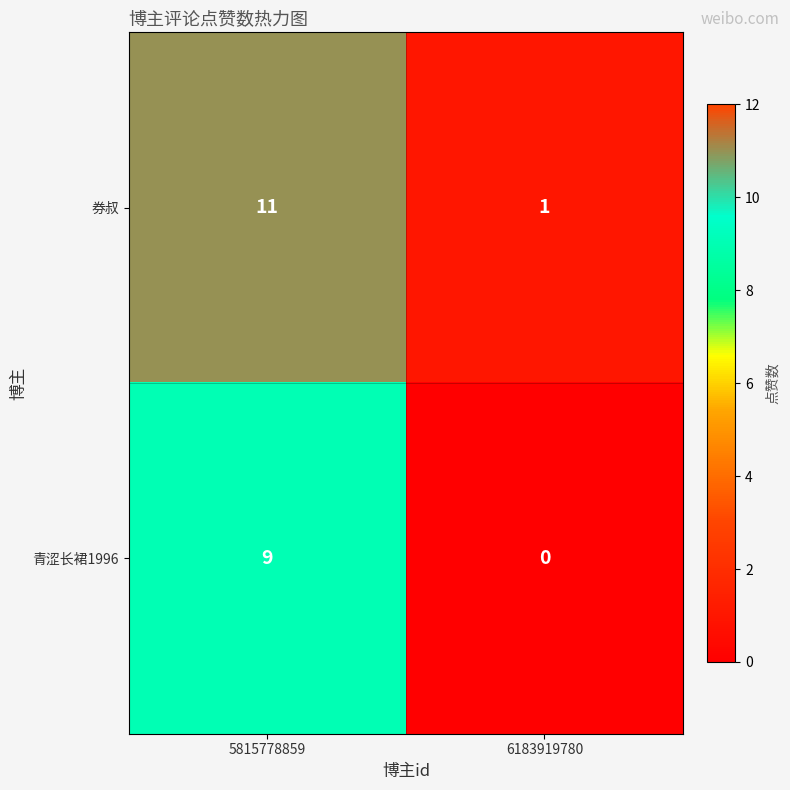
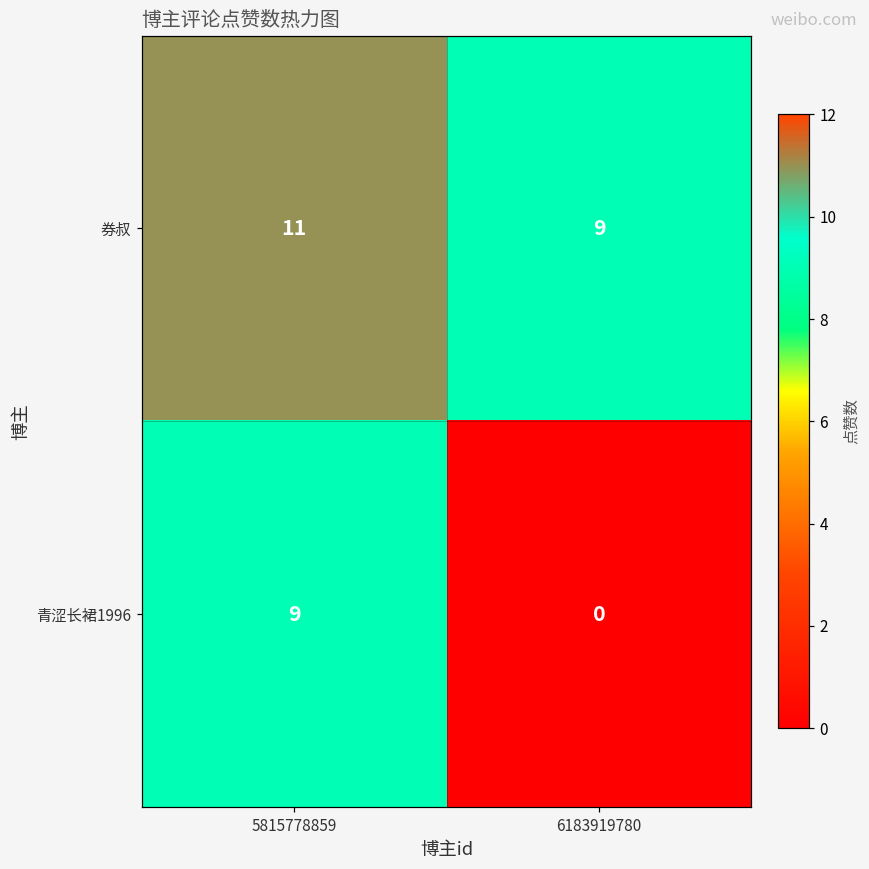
券叔, 6183919780: 1 -> 9
